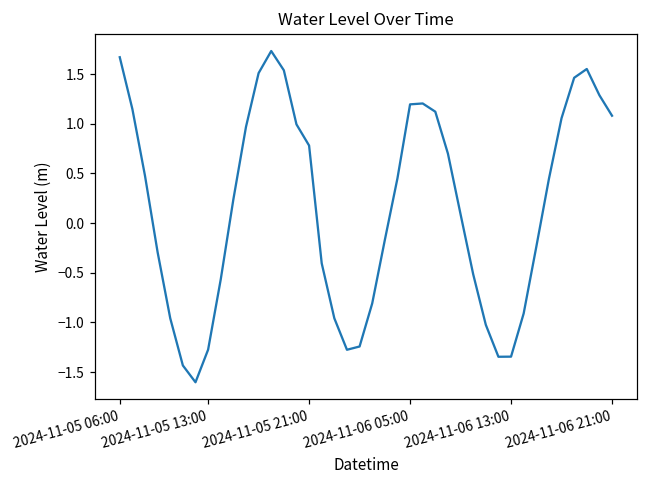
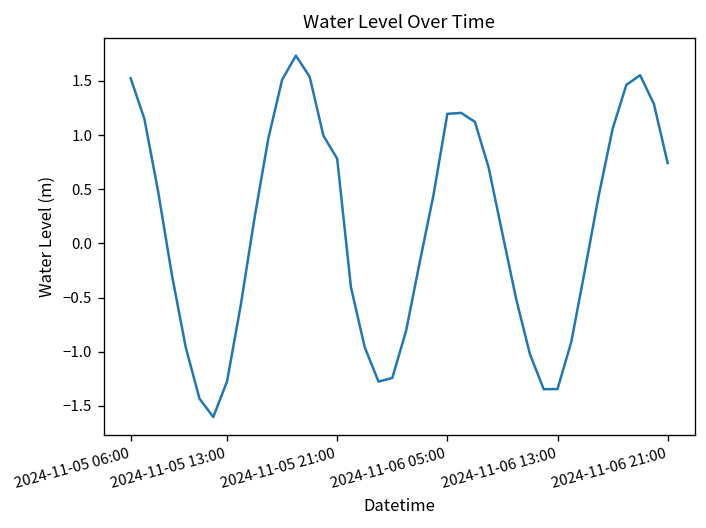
2024-11-05 06:00: 1.7 -> 1.5
2024-11-06 21:00: 1.1 -> 0.7
